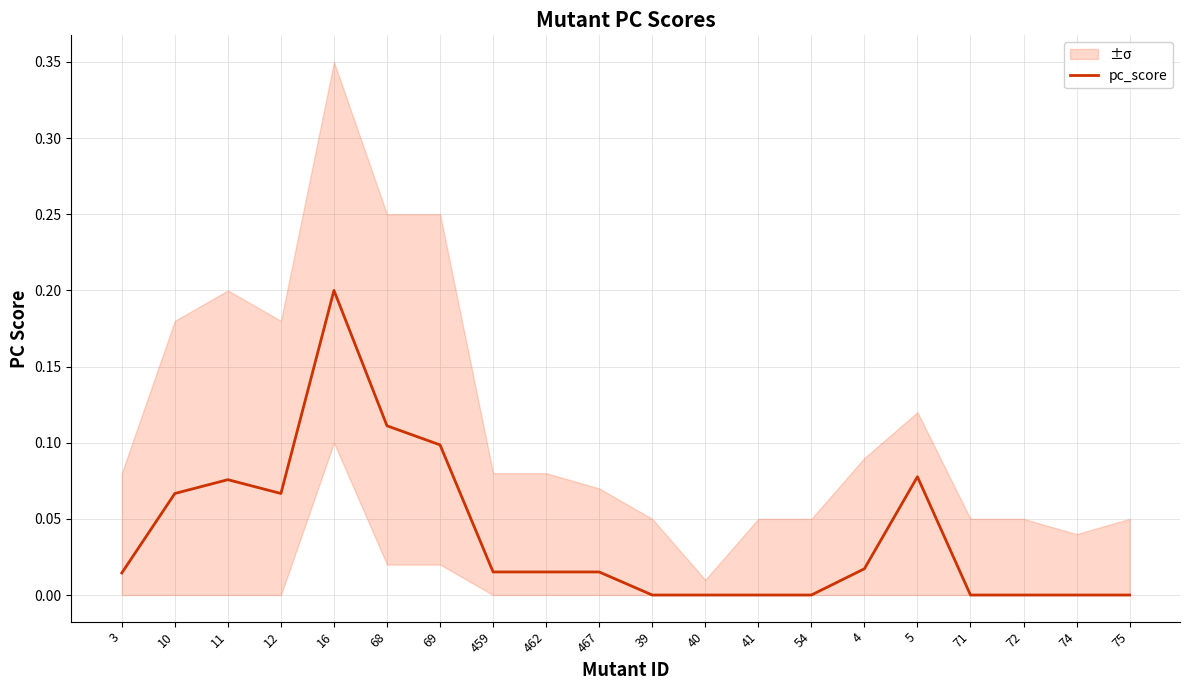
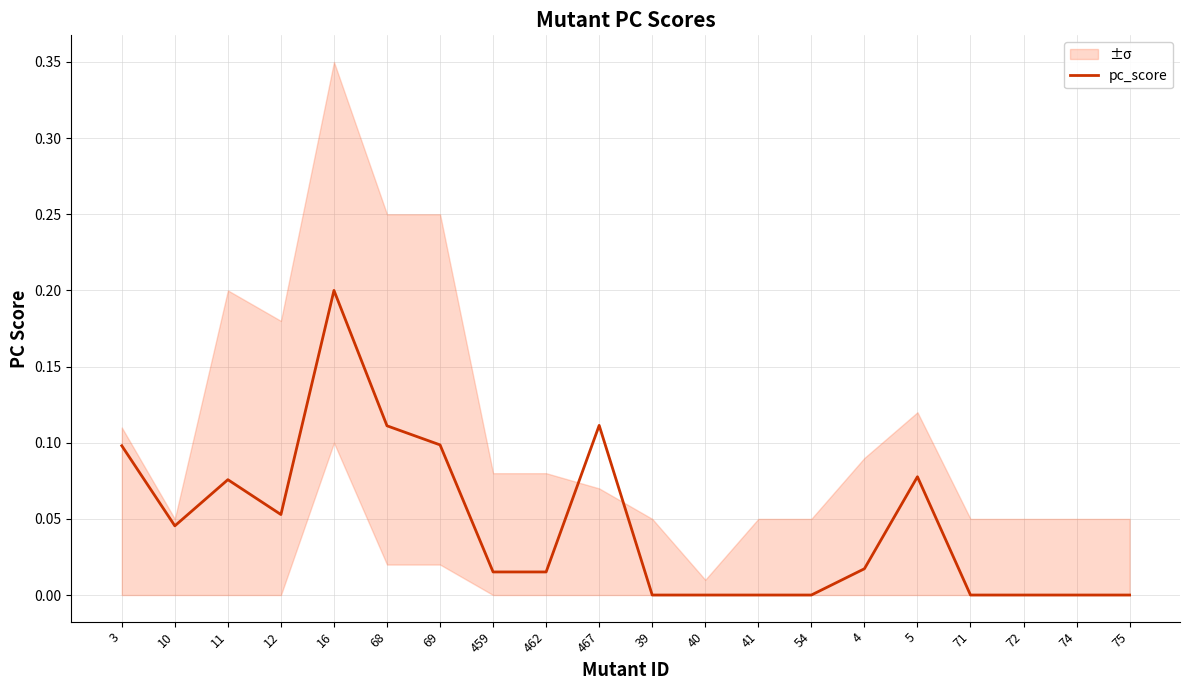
pc_score, 3: 0.014 -> 0.098
±σ, 3: 0.08 -> 0.11
pc_score, 10: 0.067 -> 0.045
±σ, 10: 0.18 -> 0.05
pc_score, 12: 0.067 -> 0.053
pc_score, 467: 0.015 -> 0.111
±σ, 74: 0.04 -> 0.05
